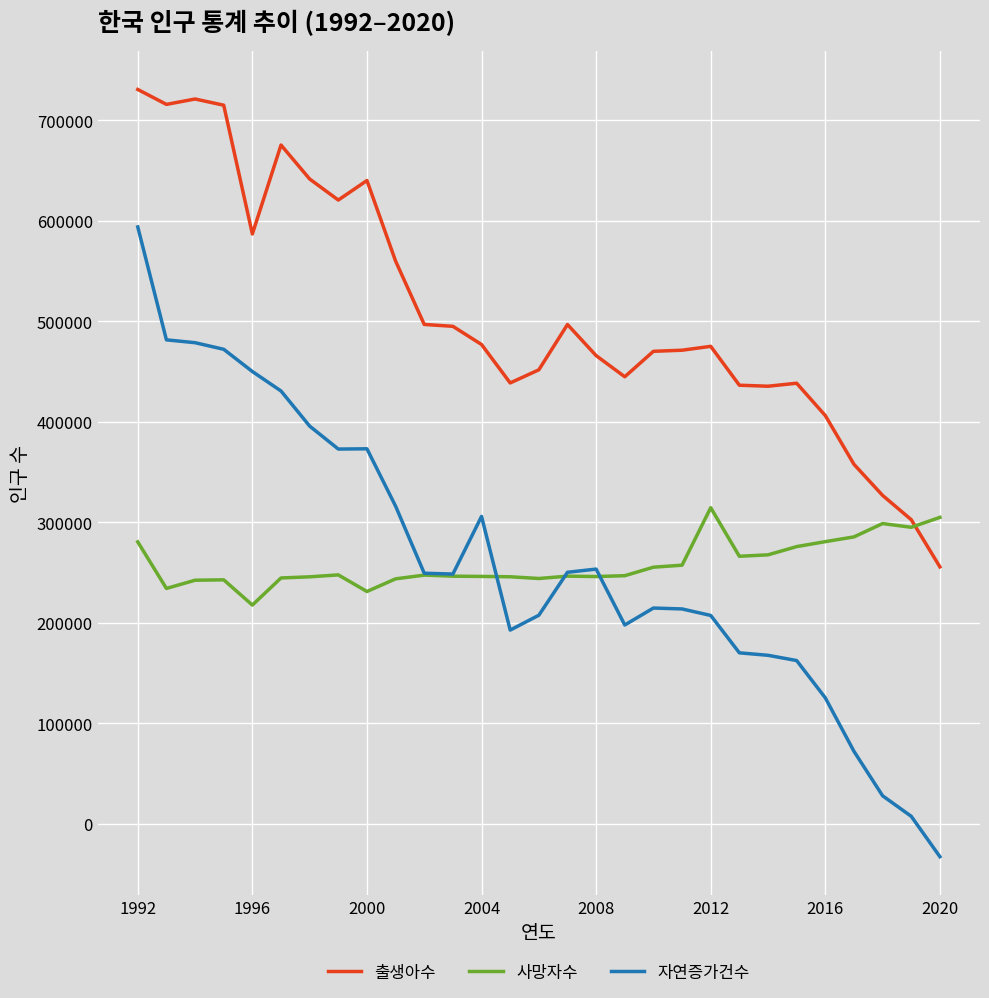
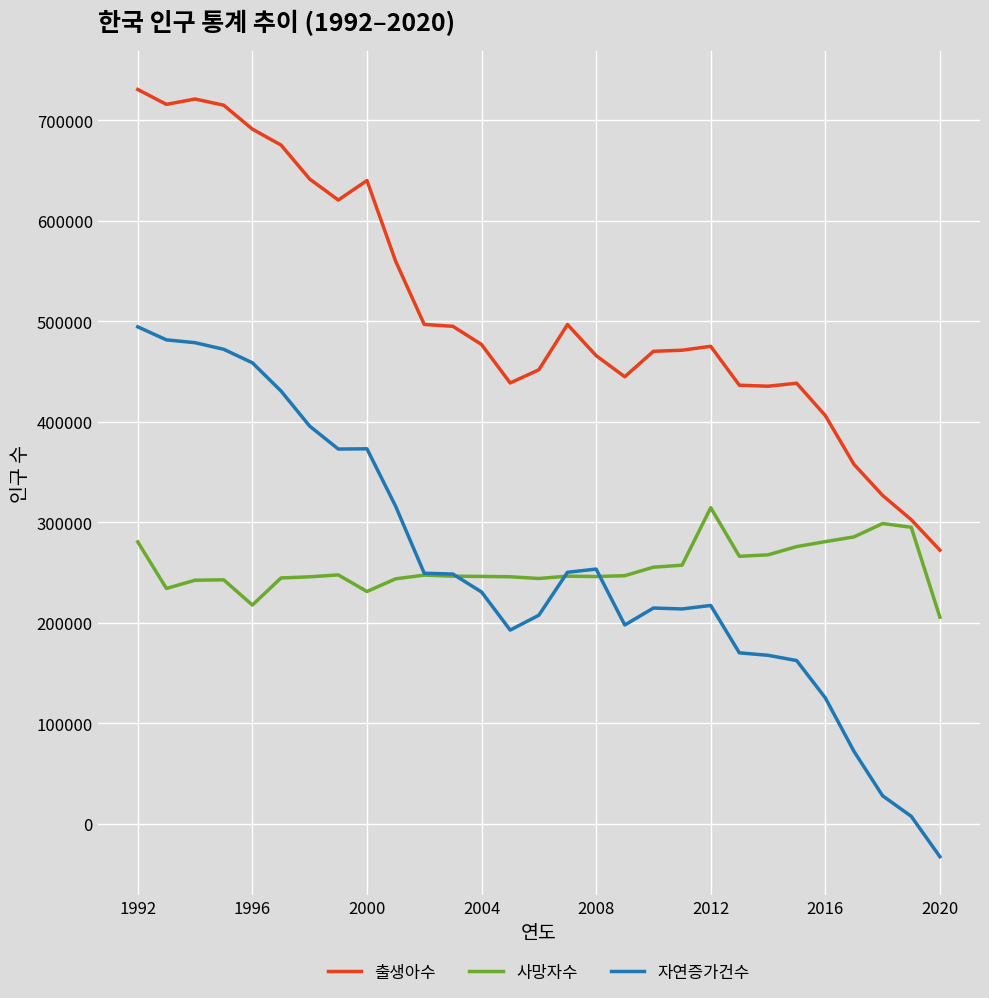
자연증가건수, 1992: 594000 -> 495000
출생아수, 1996: 587000 -> 691000
자연증가건수, 1996: 450000 -> 459000
자연증가건수, 2004: 306000 -> 231000
자연증가건수, 2012: 207000 -> 217000
출생아수, 2020: 256000 -> 272000
사망자수, 2020: 305000 -> 206000
